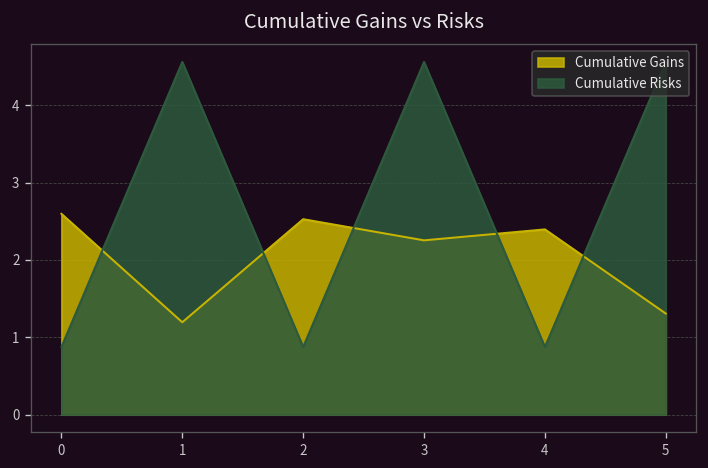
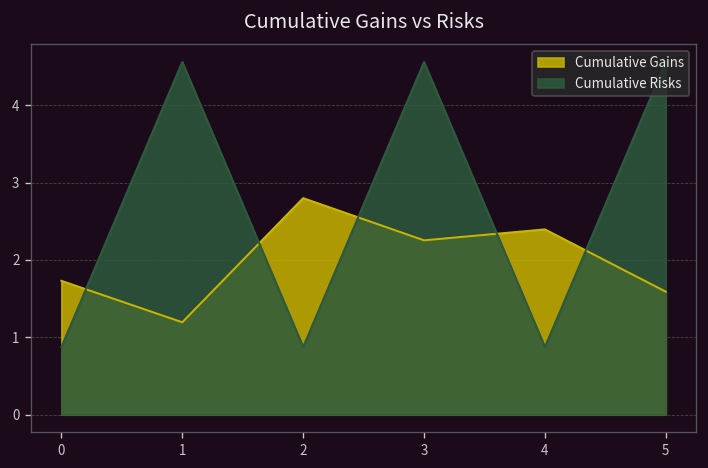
Cumulative Gains, 0: 2.6 -> 1.7
Cumulative Gains, 2: 2.5 -> 2.8
Cumulative Gains, 5: 1.3 -> 1.6
